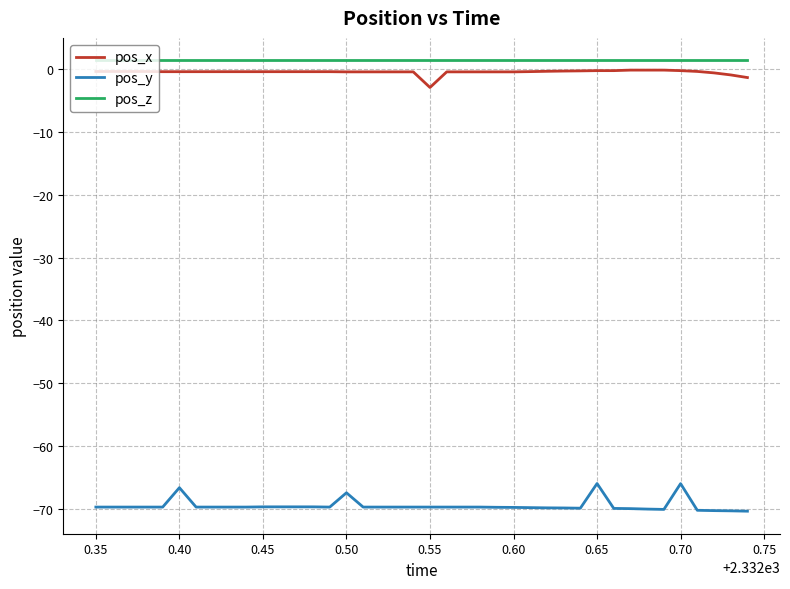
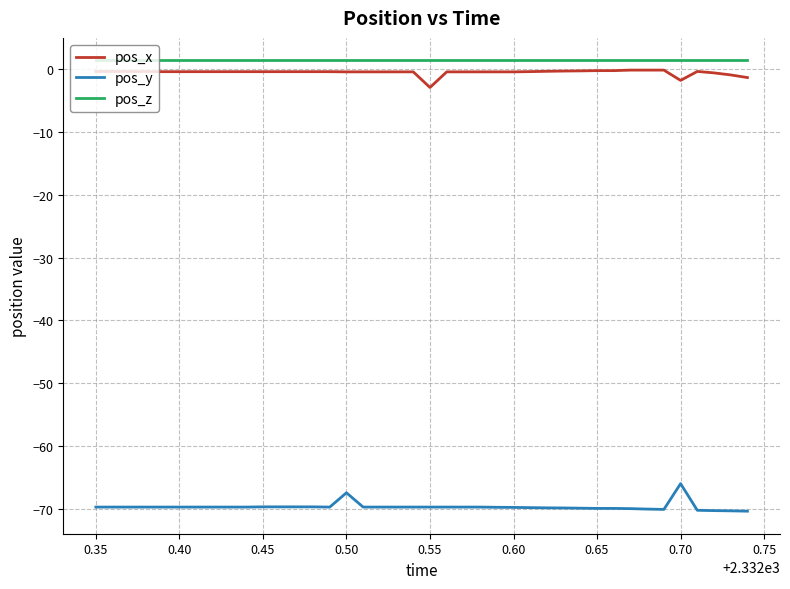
pos_y, 0.40: -67 -> -70
pos_y, 0.65: -66 -> -70
pos_x, 0.70: 0 -> -2
